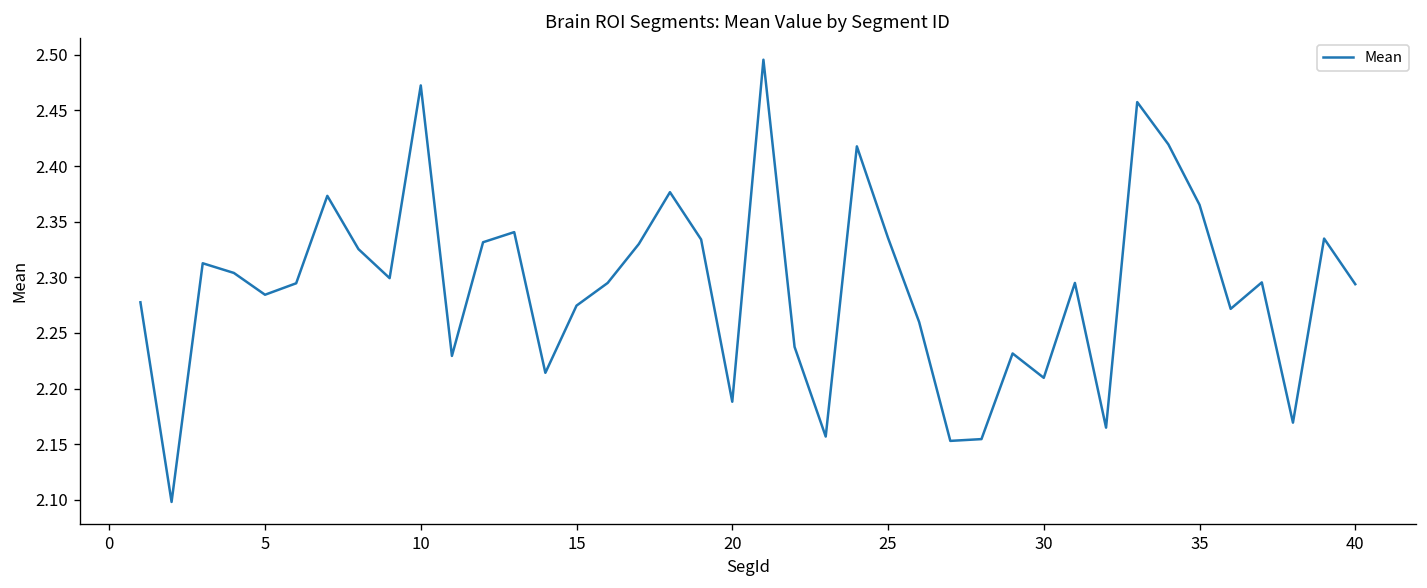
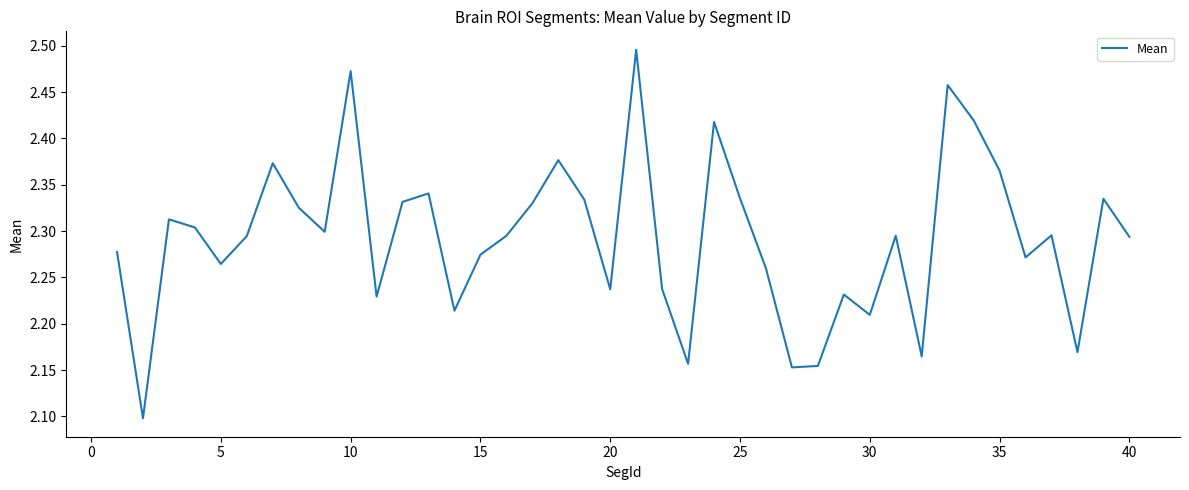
5: 2.28 -> 2.26
20: 2.19 -> 2.24
